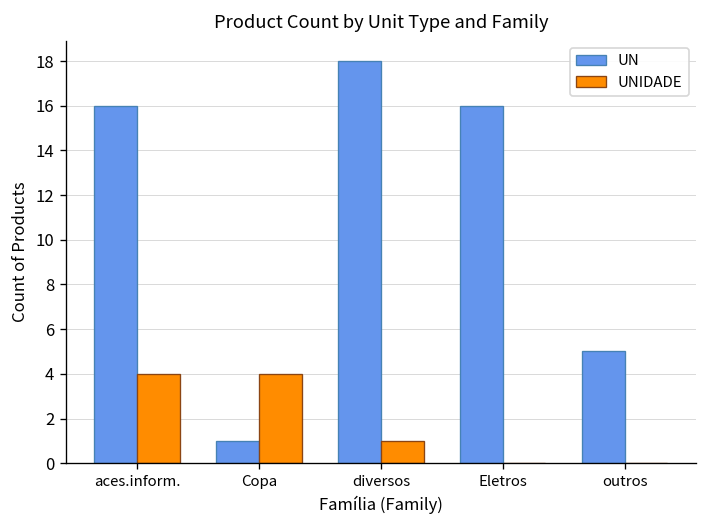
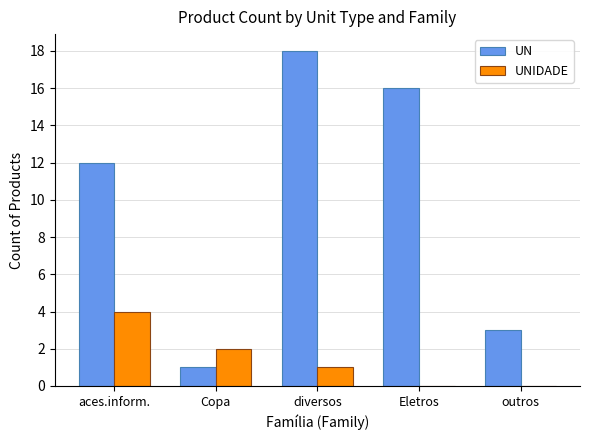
UN, aces.inform.: 16 -> 12
UNIDADE, Copa: 4 -> 2
UN, outros: 5 -> 3
